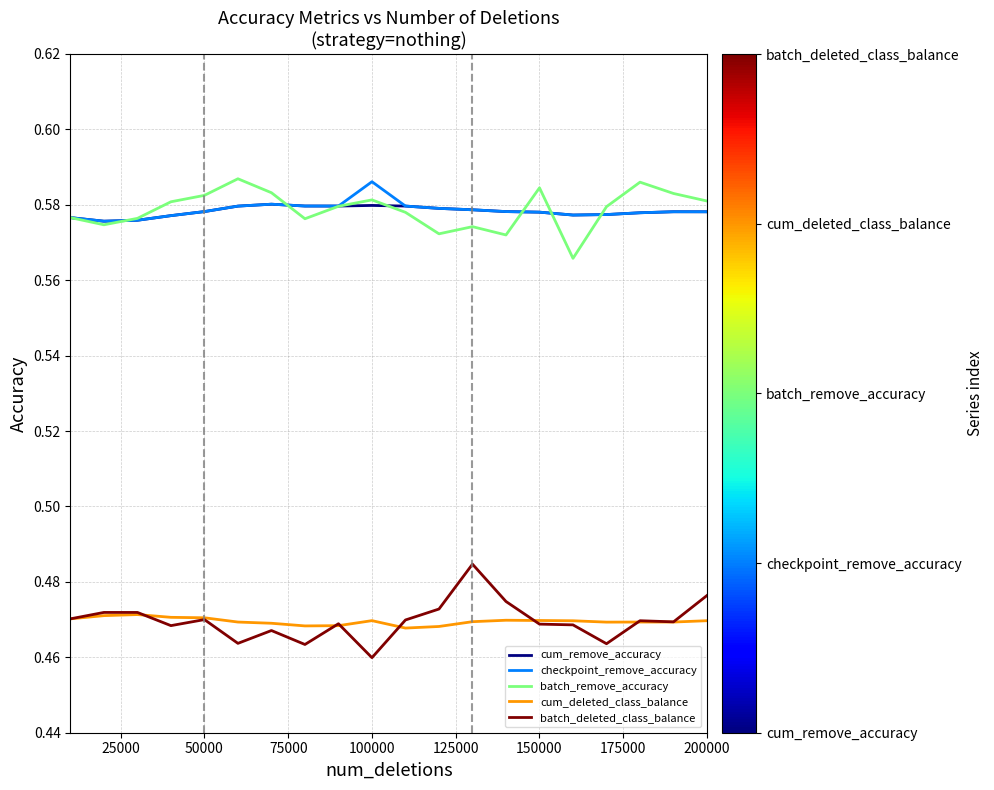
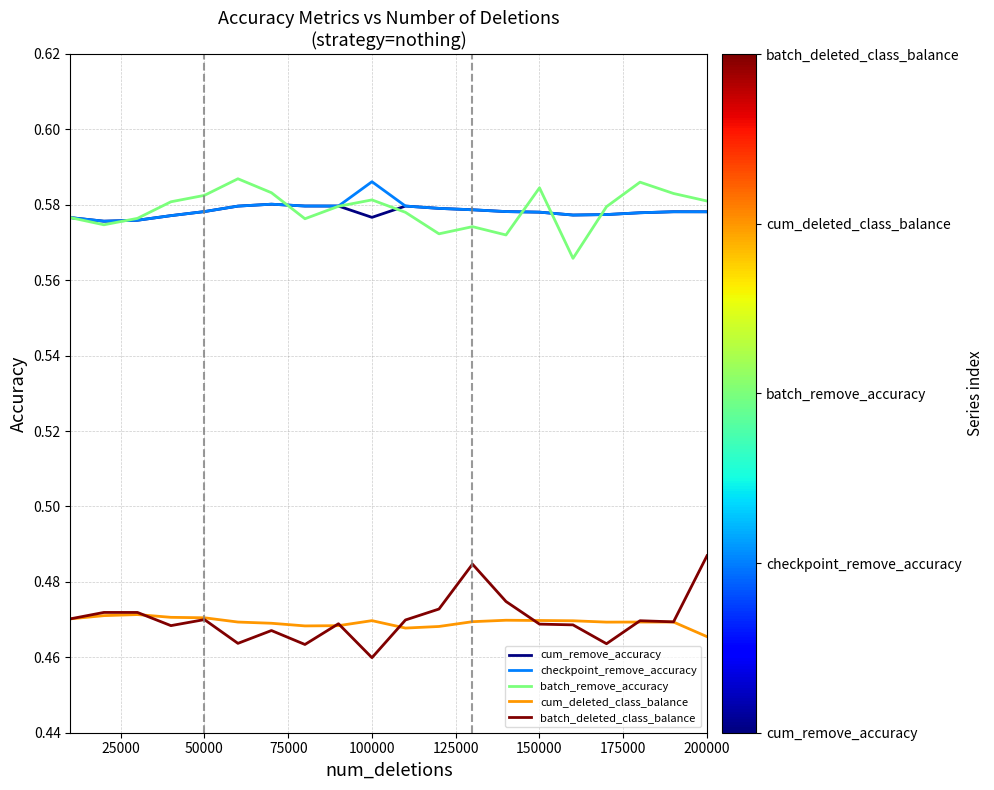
cum_remove_accuracy, 100000: 0.580 -> 0.577
cum_deleted_class_balance, 200000: 0.470 -> 0.465
batch_deleted_class_balance, 200000: 0.476 -> 0.487
